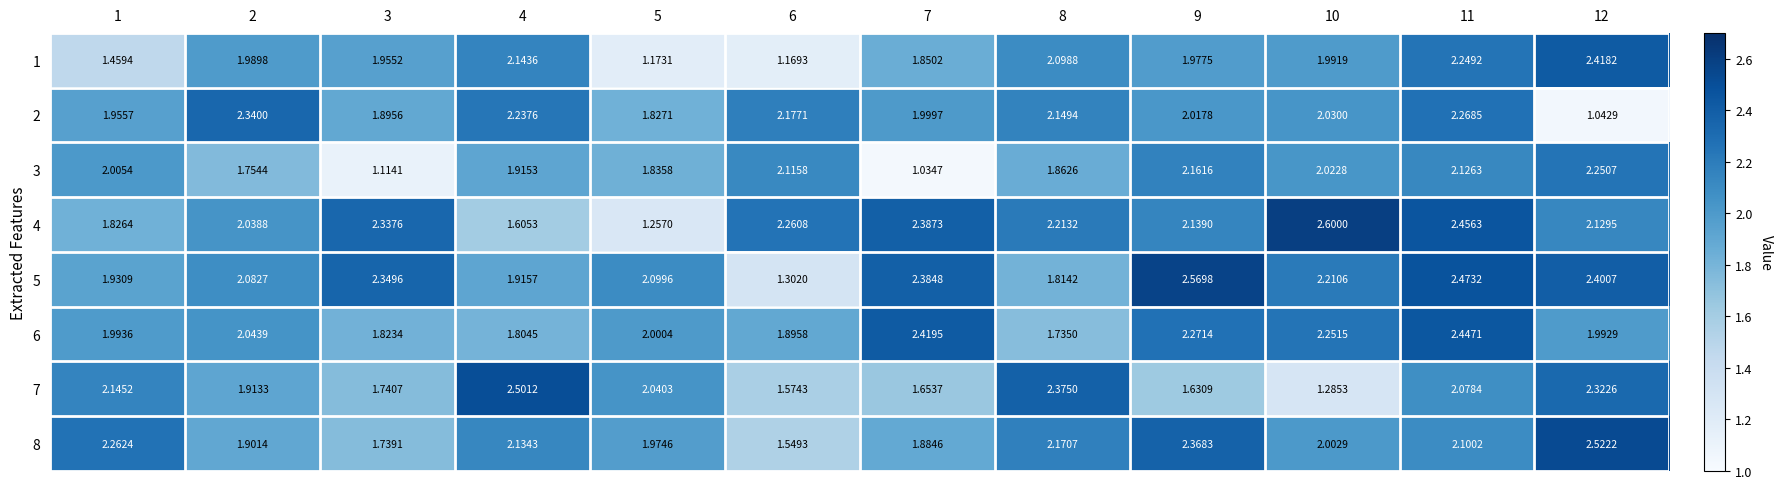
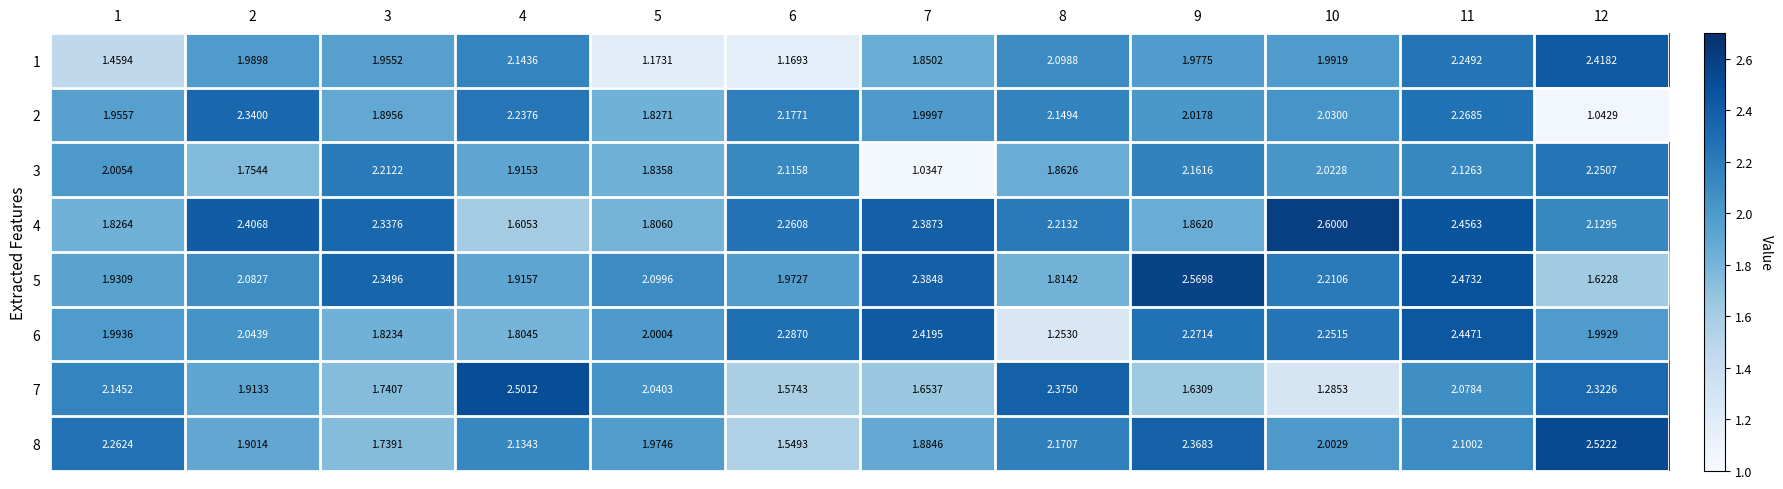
3, 3: 1.1141 -> 2.2122
4, 2: 2.0388 -> 2.4068
4, 5: 1.2570 -> 1.8060
4, 9: 2.1390 -> 1.8620
5, 6: 1.3020 -> 1.9727
5, 12: 2.4007 -> 1.6228
6, 6: 1.8958 -> 2.2870
6, 8: 1.7350 -> 1.2530
